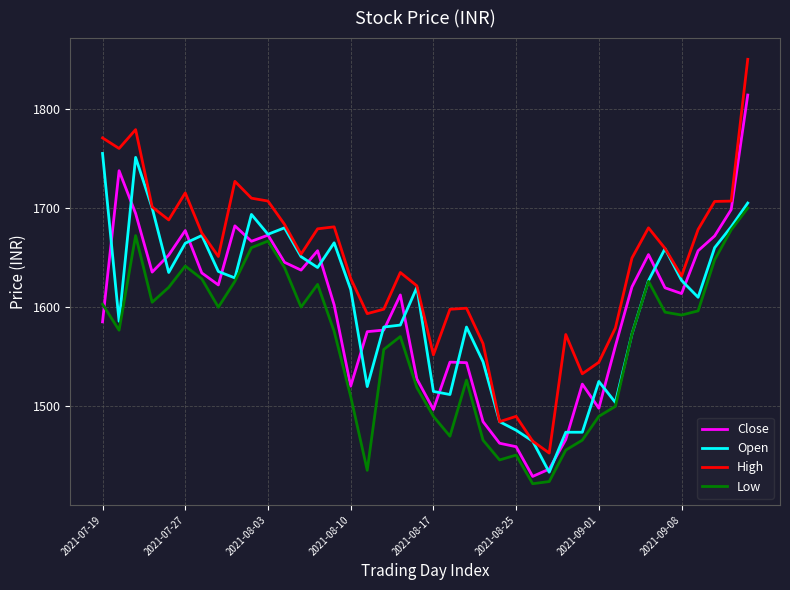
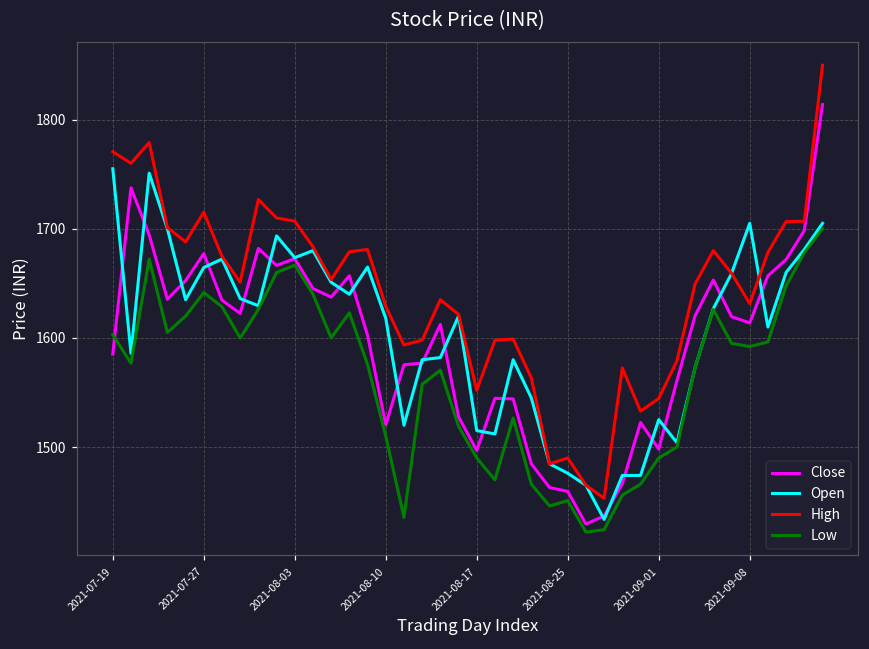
Open, 2021-09-08: 1630 -> 1710
